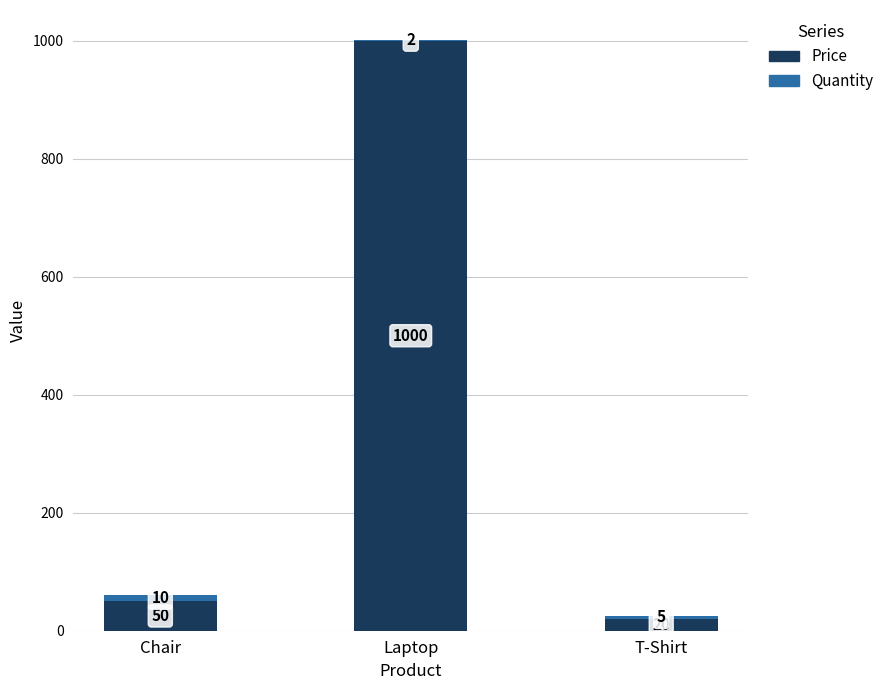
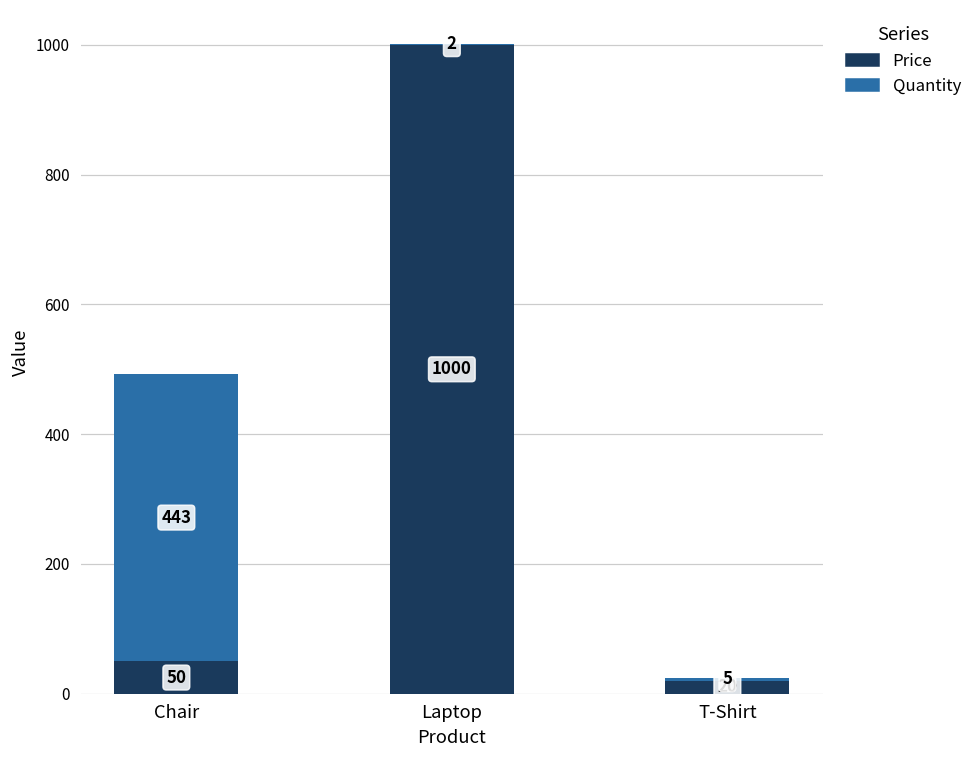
Quantity, Chair: 10 -> 443
